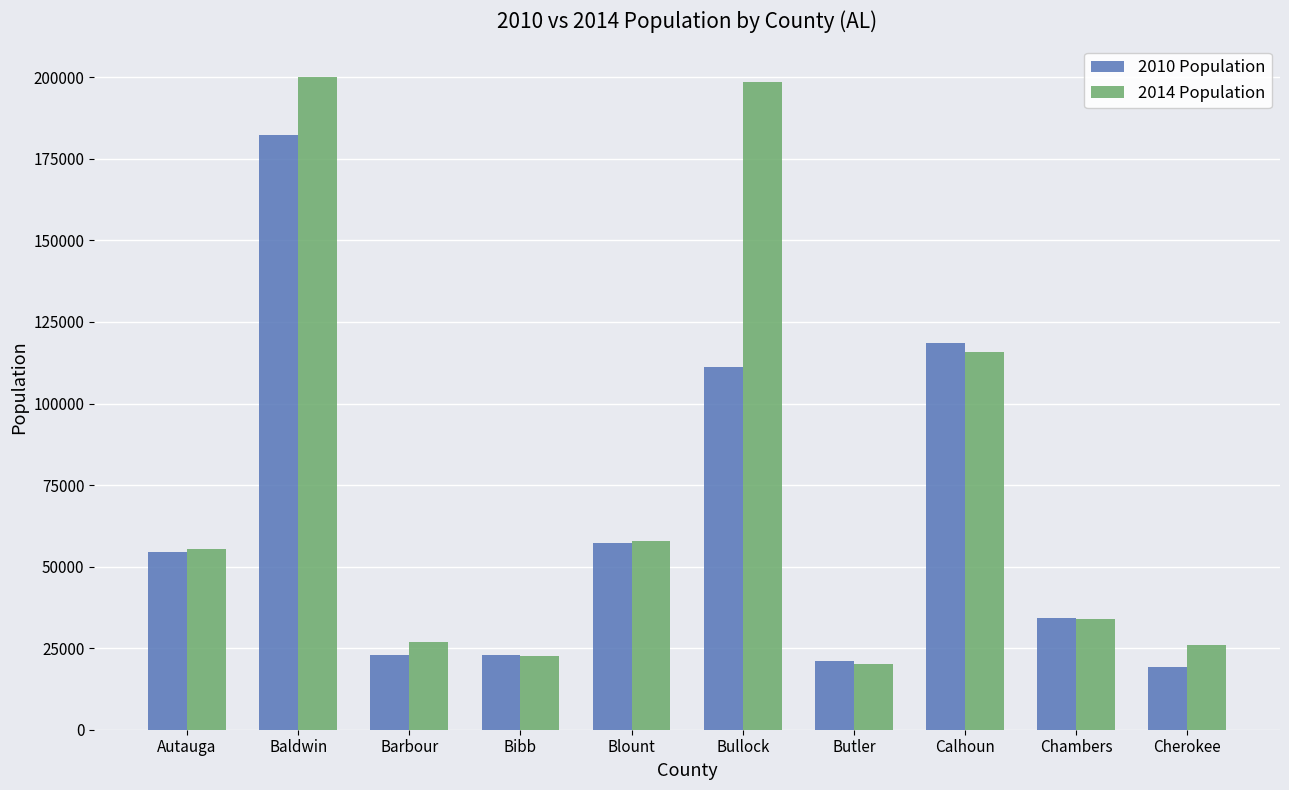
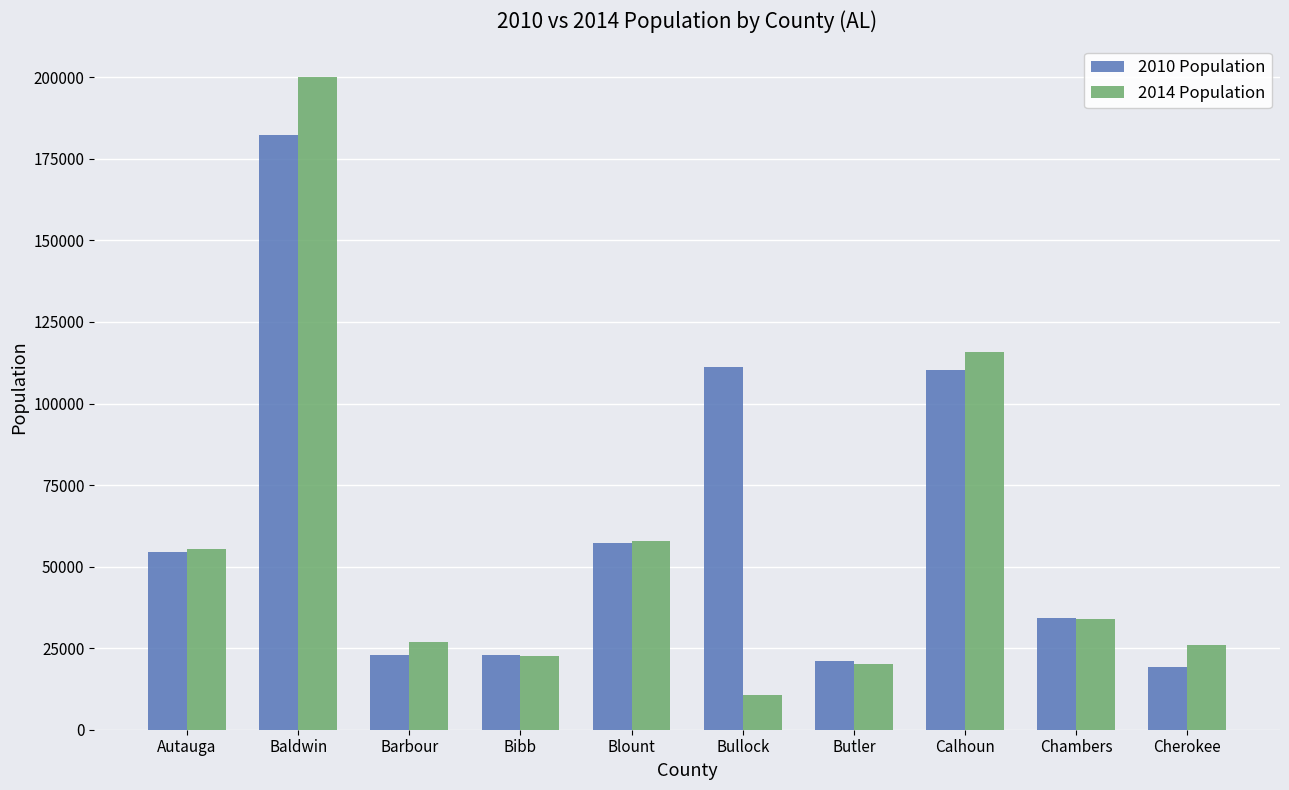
2014 Population, Bullock: 199000 -> 11000
2010 Population, Calhoun: 119000 -> 110000
